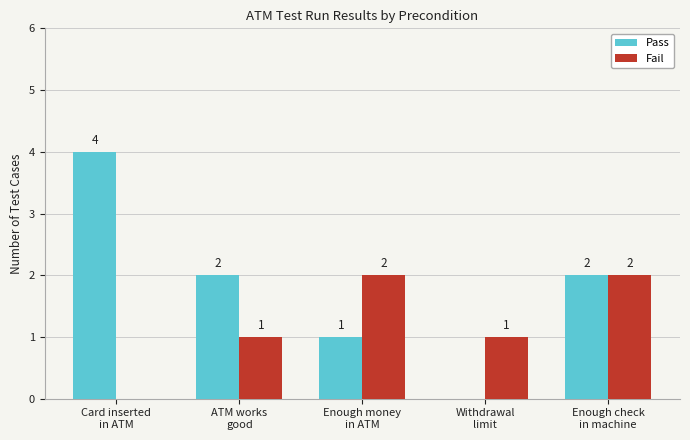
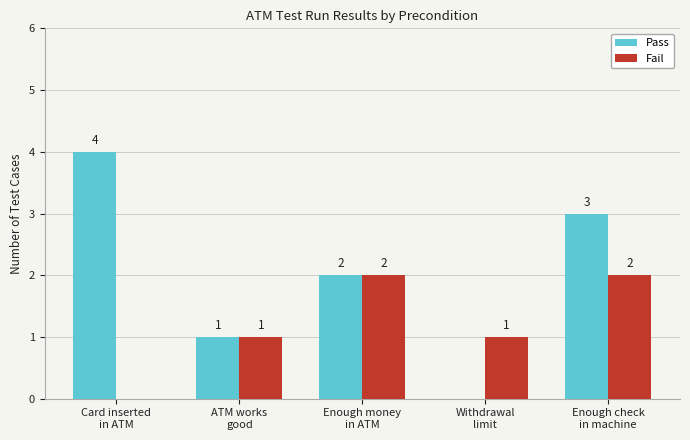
Pass, ATM works good: 2 -> 1
Pass, Enough money in ATM: 1 -> 2
Pass, Enough check in machine: 2 -> 3
